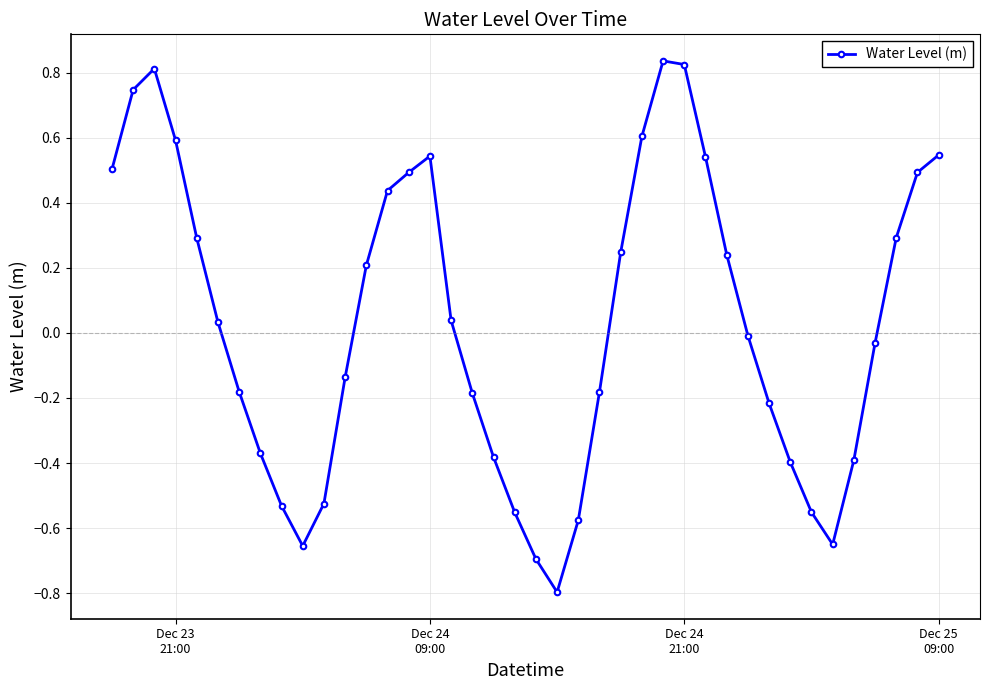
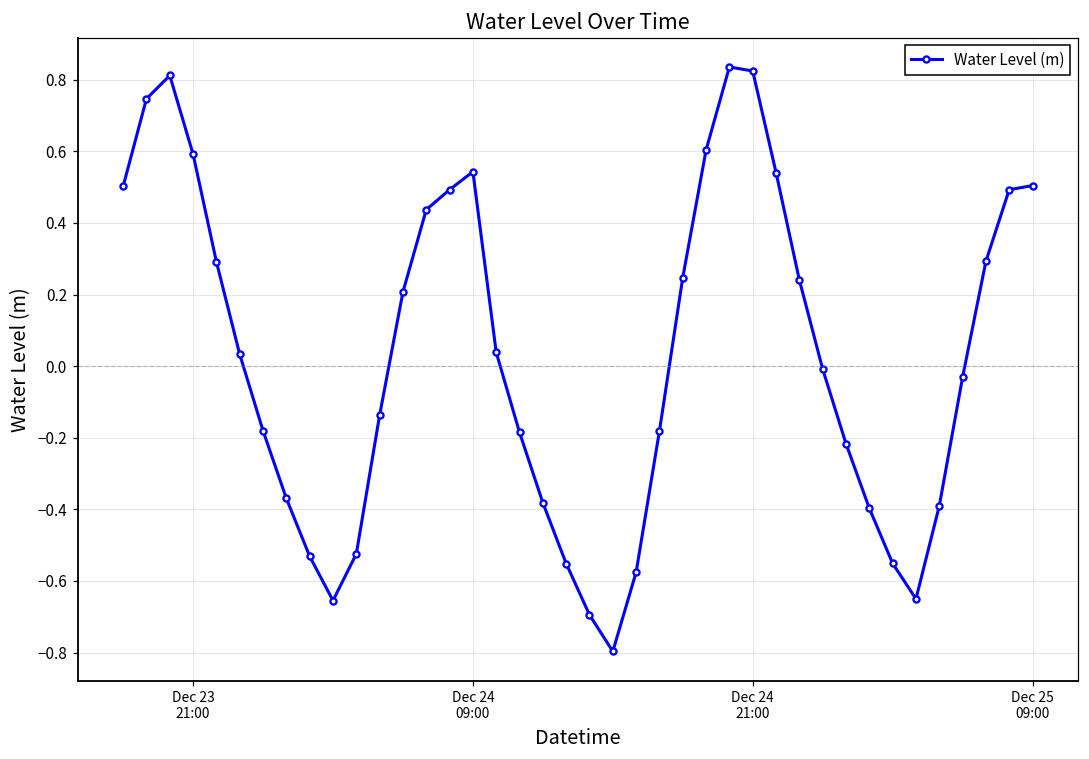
Dec 25 09:00: 0.55 -> 0.50
